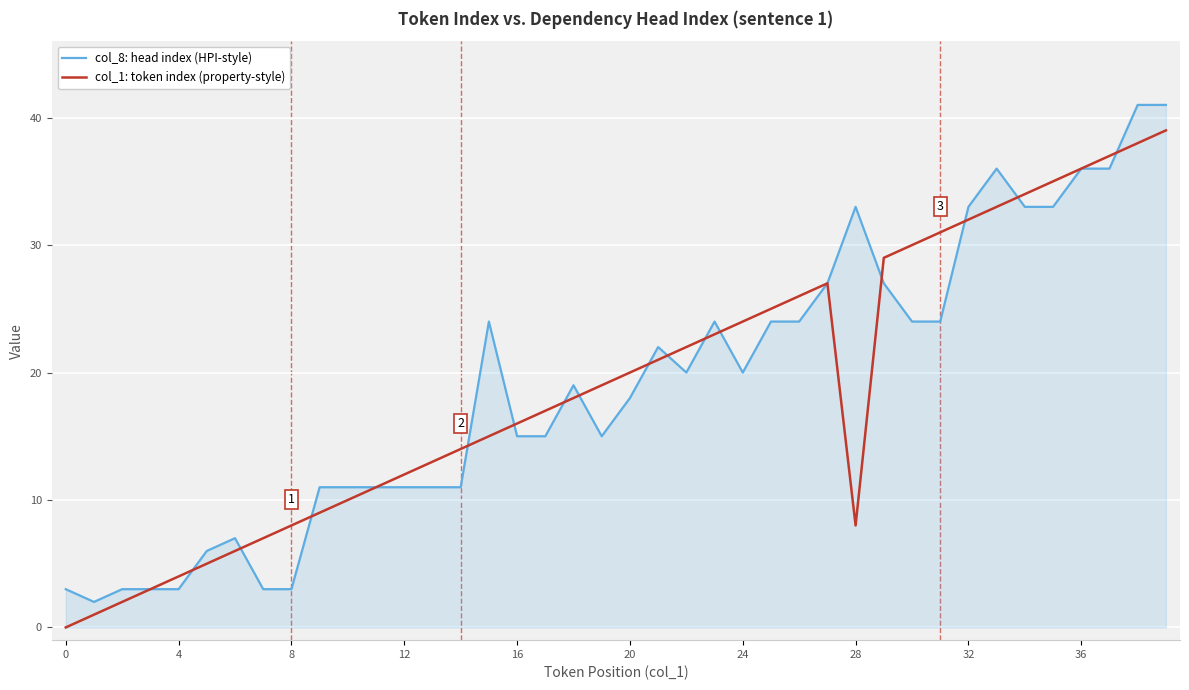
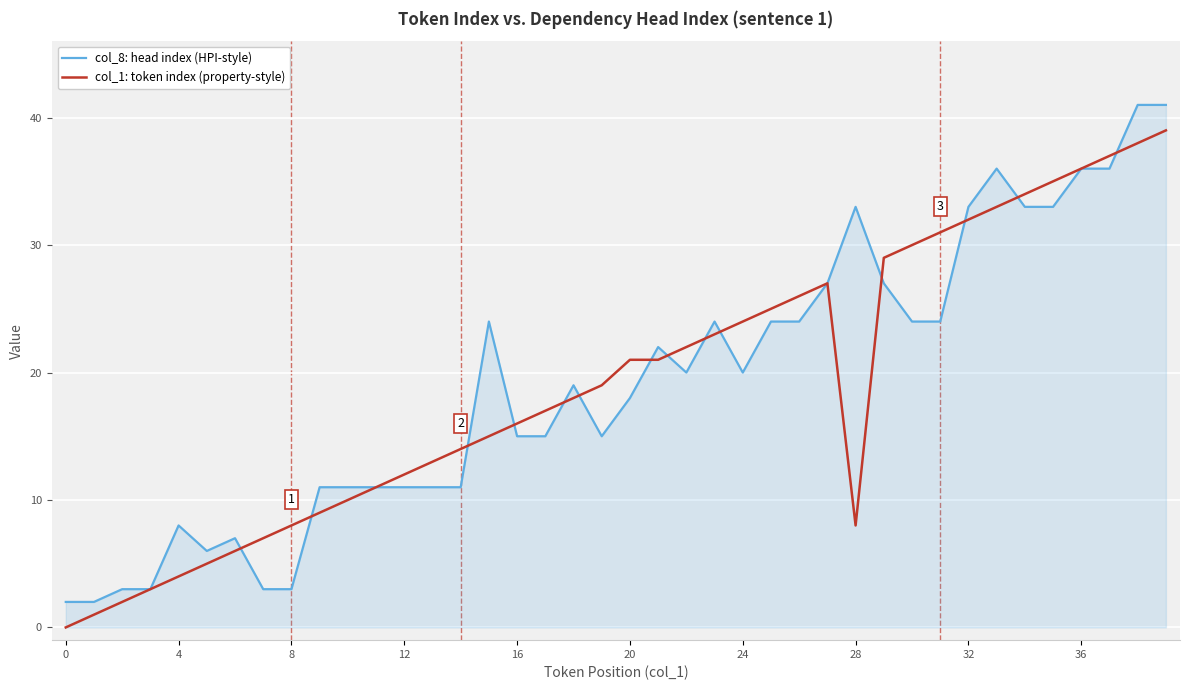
col_8: head index (HPI-style), 0: 3 -> 2
col_8: head index (HPI-style), 4: 3 -> 8
col_1: token index (property-style), 20: 20 -> 21
